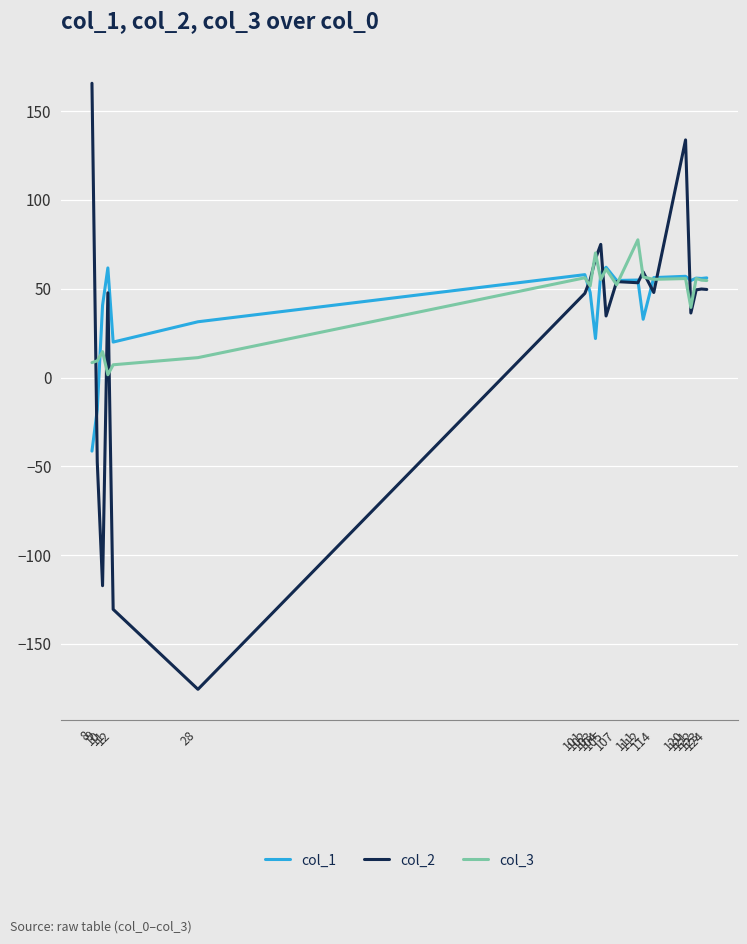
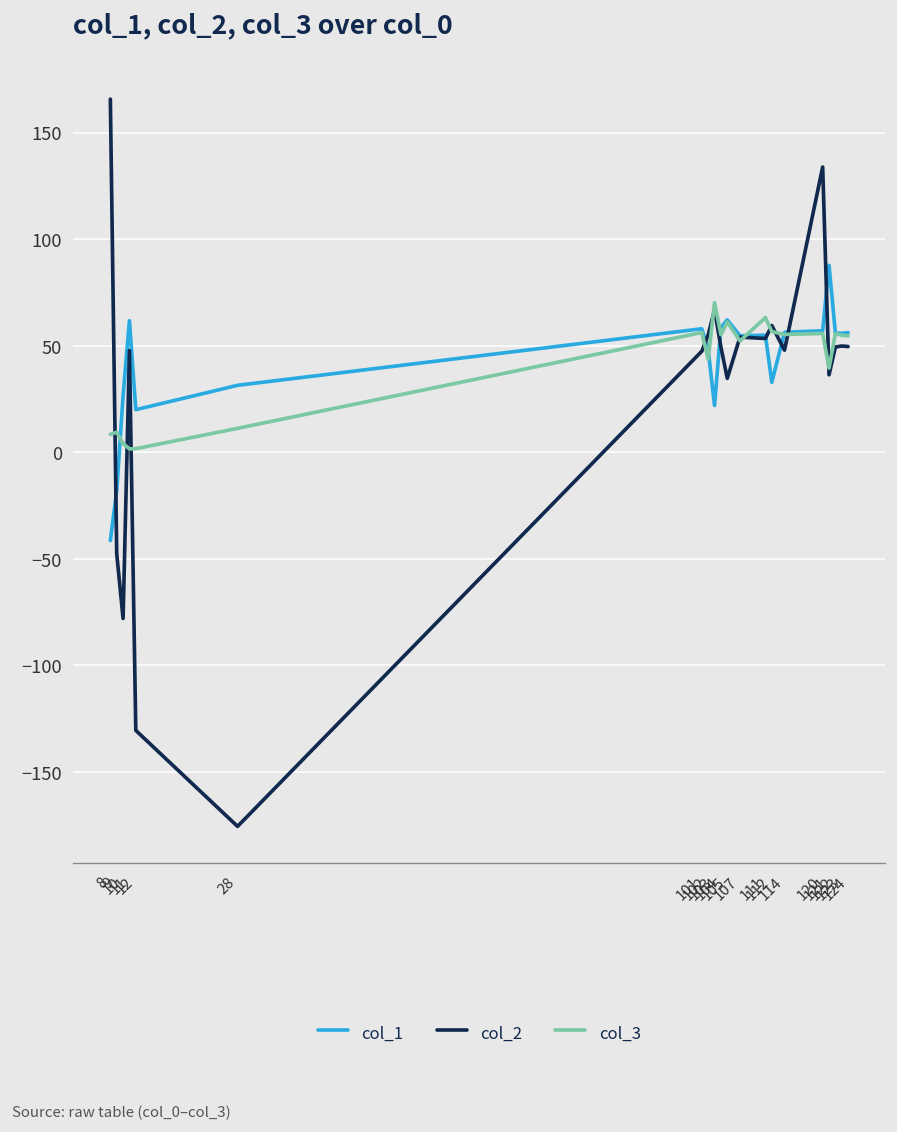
col_1, 10: 41 -> 26
col_2, 10: -117 -> -78
col_3, 10: 15 -> 4
col_3, 12: 7 -> 2
col_3, 102: 52 -> 44
col_2, 104: 75 -> 49
col_3, 111: 78 -> 63
col_1, 121: 55 -> 88
